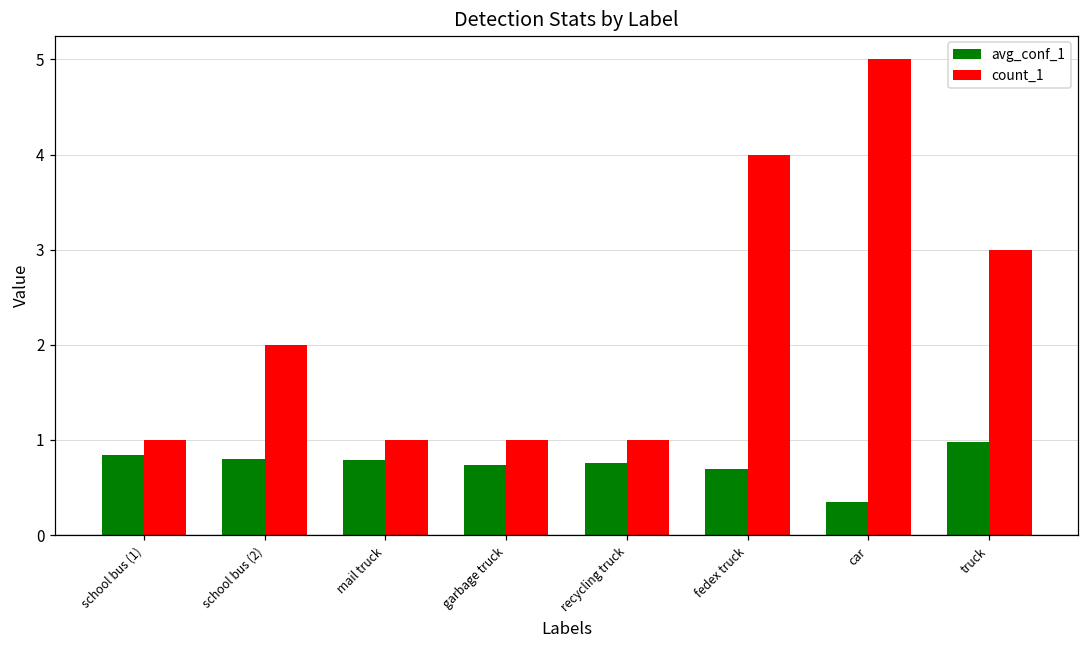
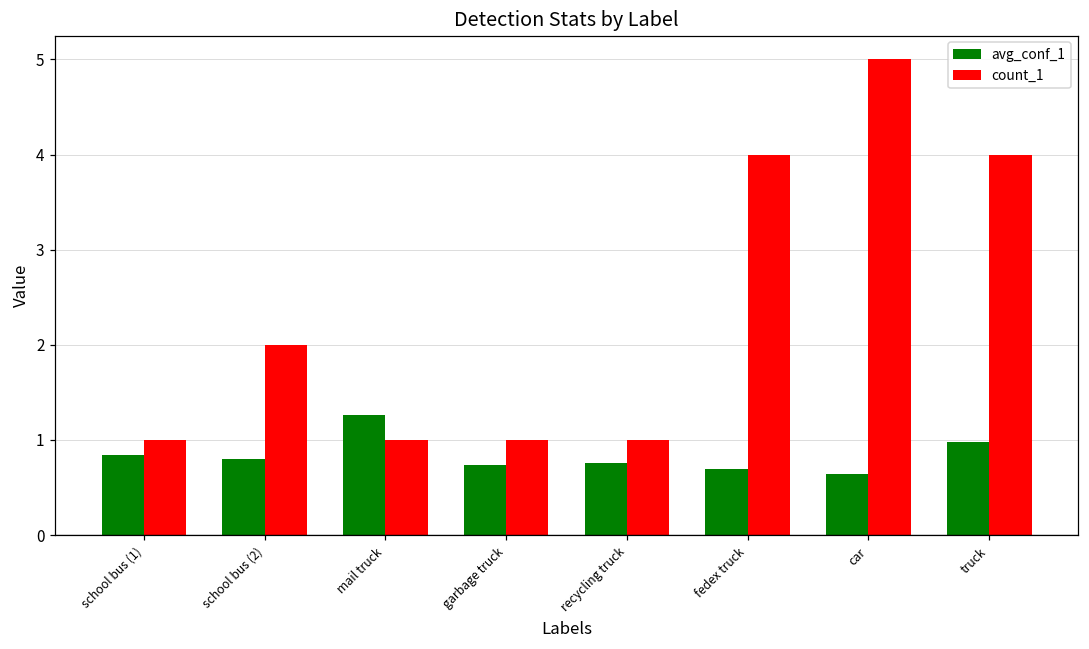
avg_conf_1, mail truck: 0.8 -> 1.3
avg_conf_1, car: 0.4 -> 0.6
count_1, truck: 3 -> 4
